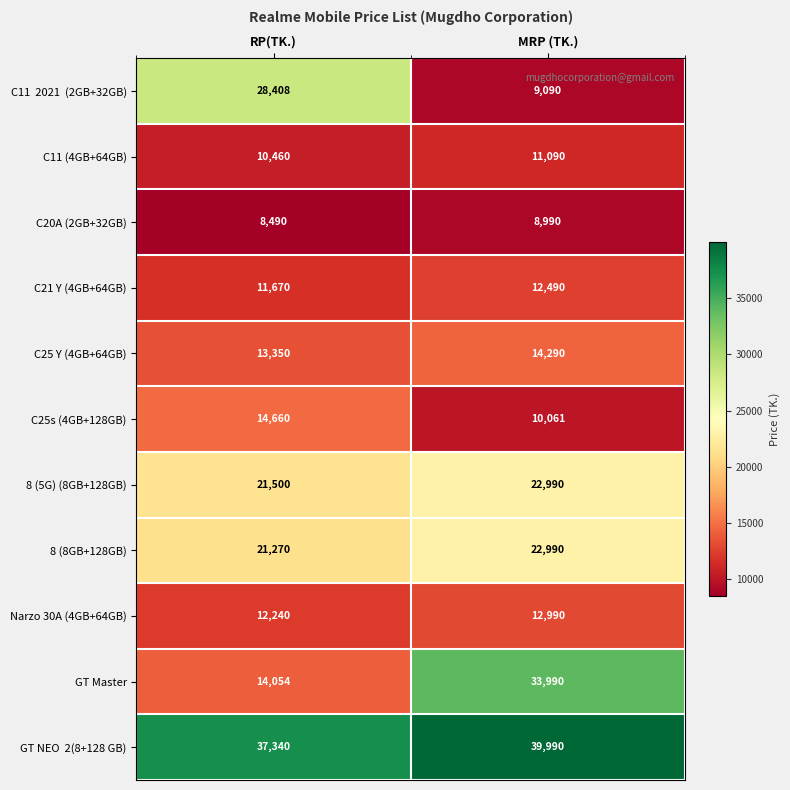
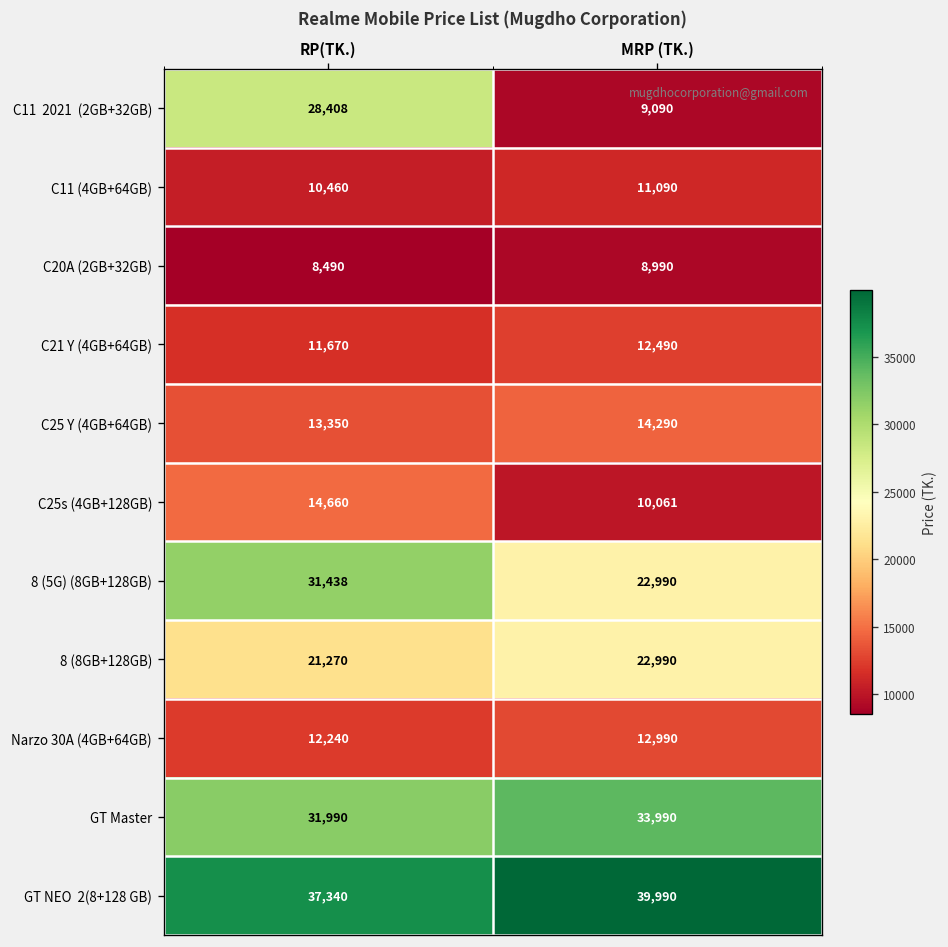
8 (5G) (8GB+128GB), RP(TK.): 21,500 -> 31,438
GT Master, RP(TK.): 14,054 -> 31,990
